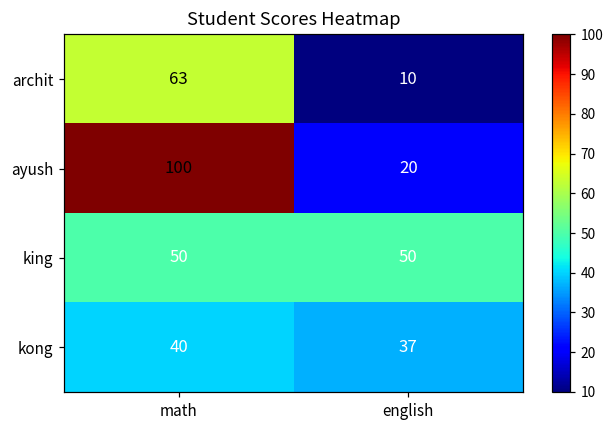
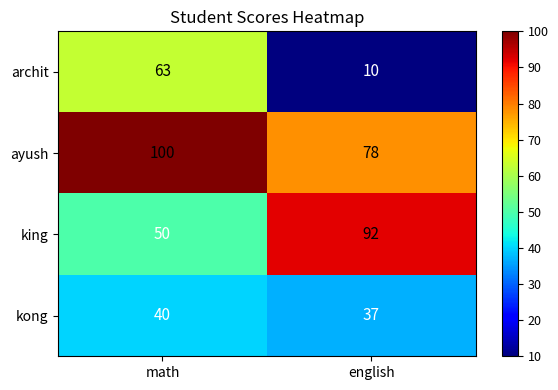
ayush, english: 20 -> 78
king, english: 50 -> 92
